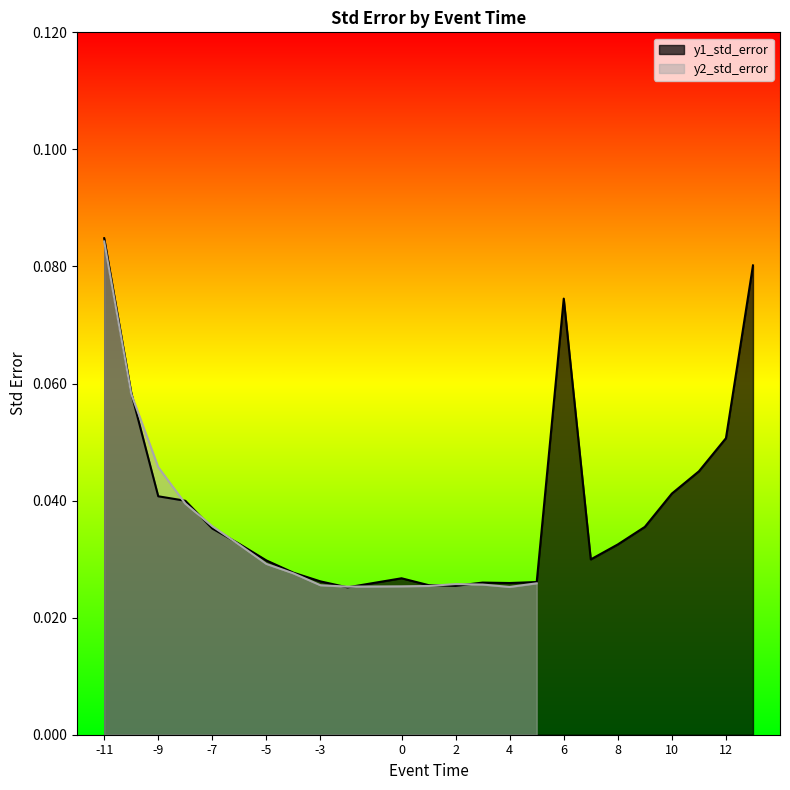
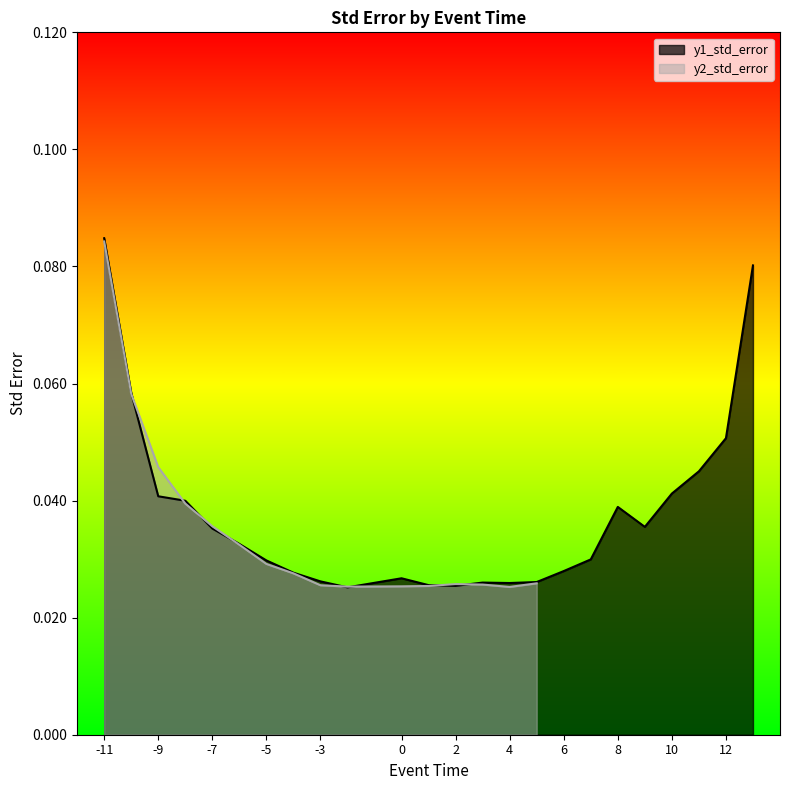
y1_std_error, 6: 0.075 -> 0.028
y1_std_error, 8: 0.033 -> 0.039
